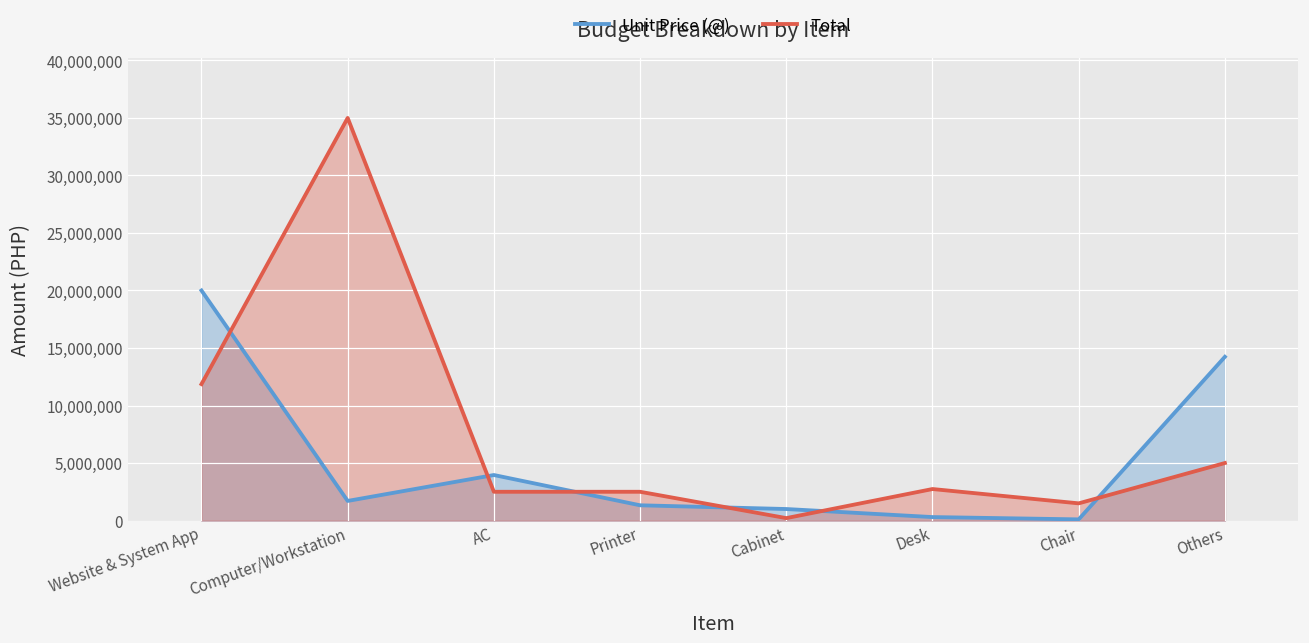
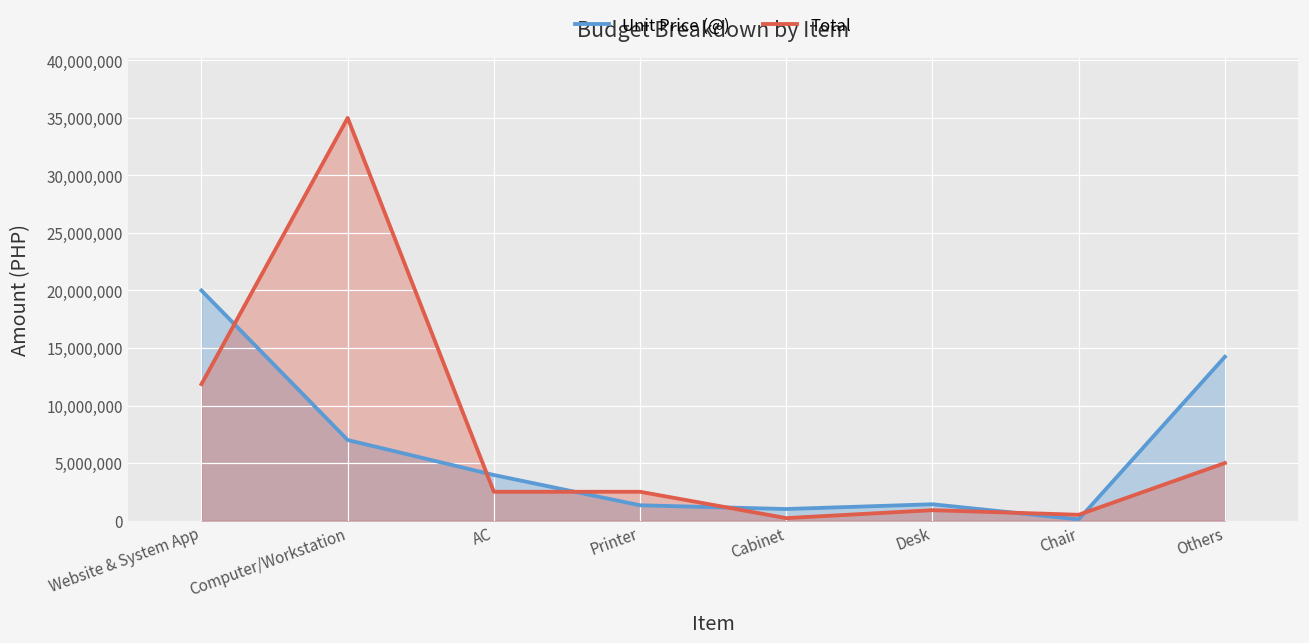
Unit Price (@), Computer/Workstation: 1,700,000 -> 7,000,000
Unit Price (@), Desk: 300,000 -> 1,400,000
Total, Desk: 2,700,000 -> 900,000
Total, Chair: 1,500,000 -> 500,000
